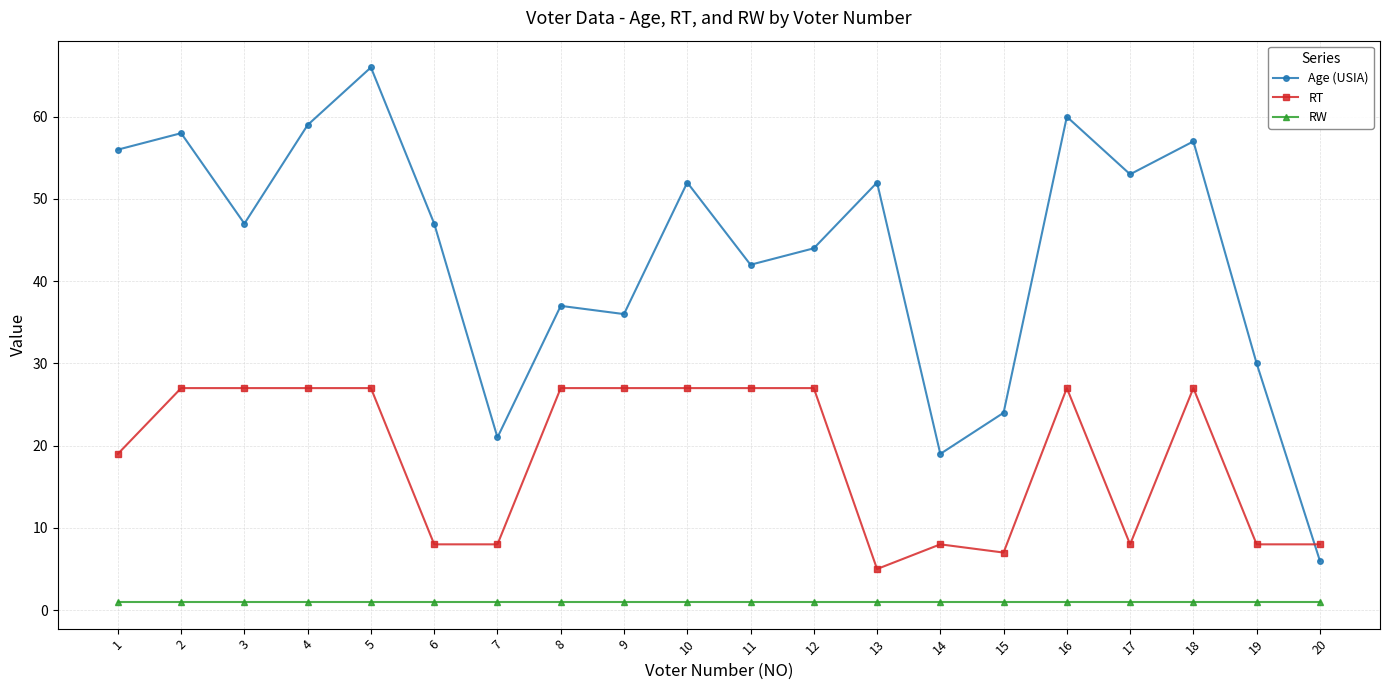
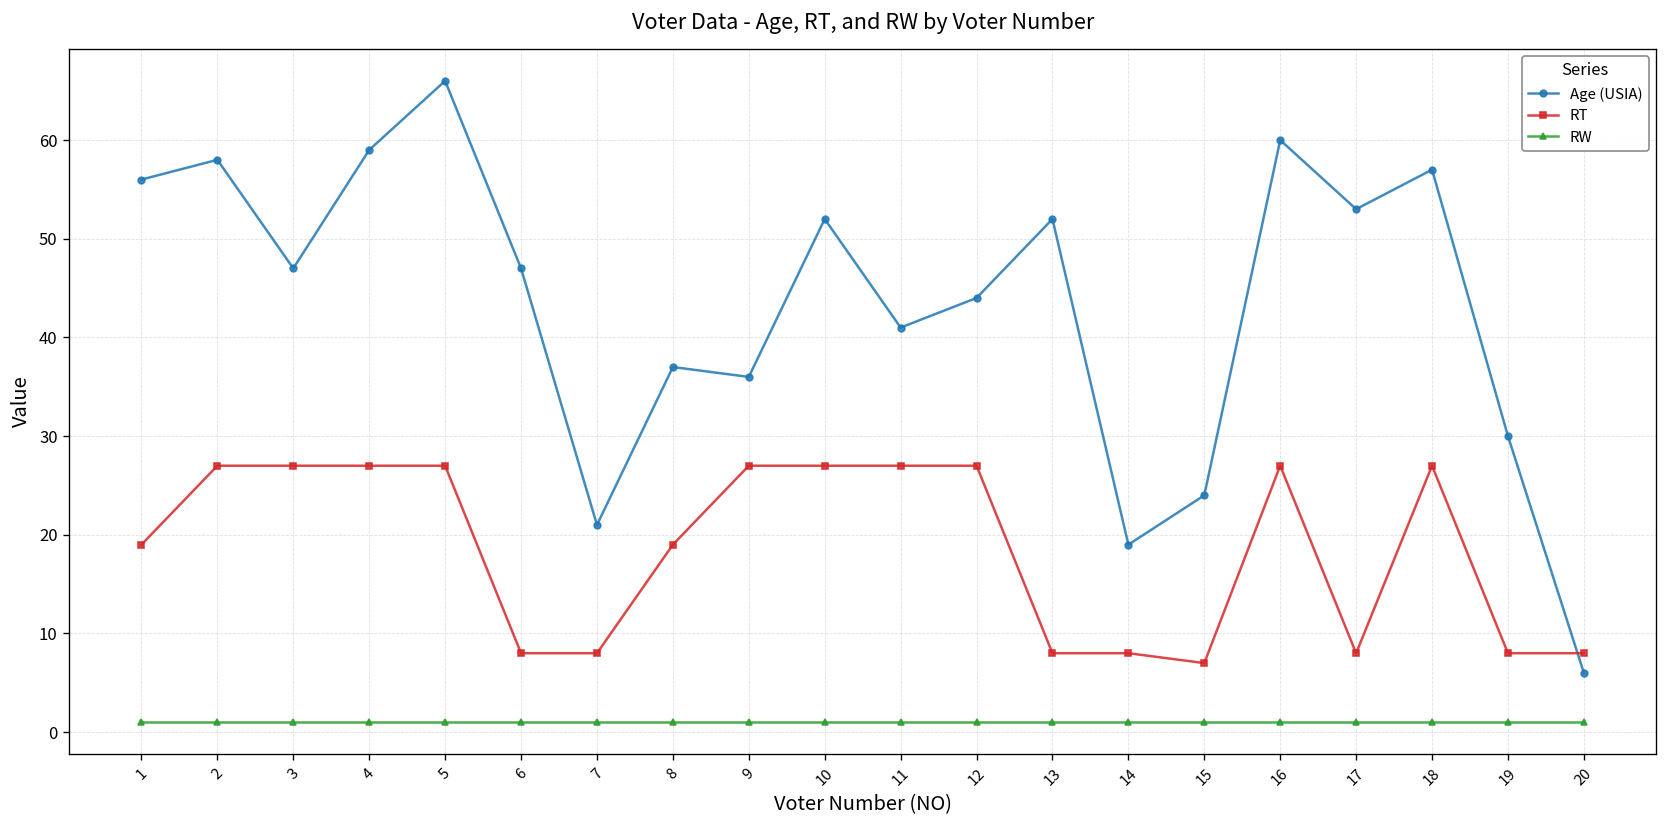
RT, 8: 27 -> 19
Age (USIA), 11: 42 -> 41
RT, 13: 5 -> 8
